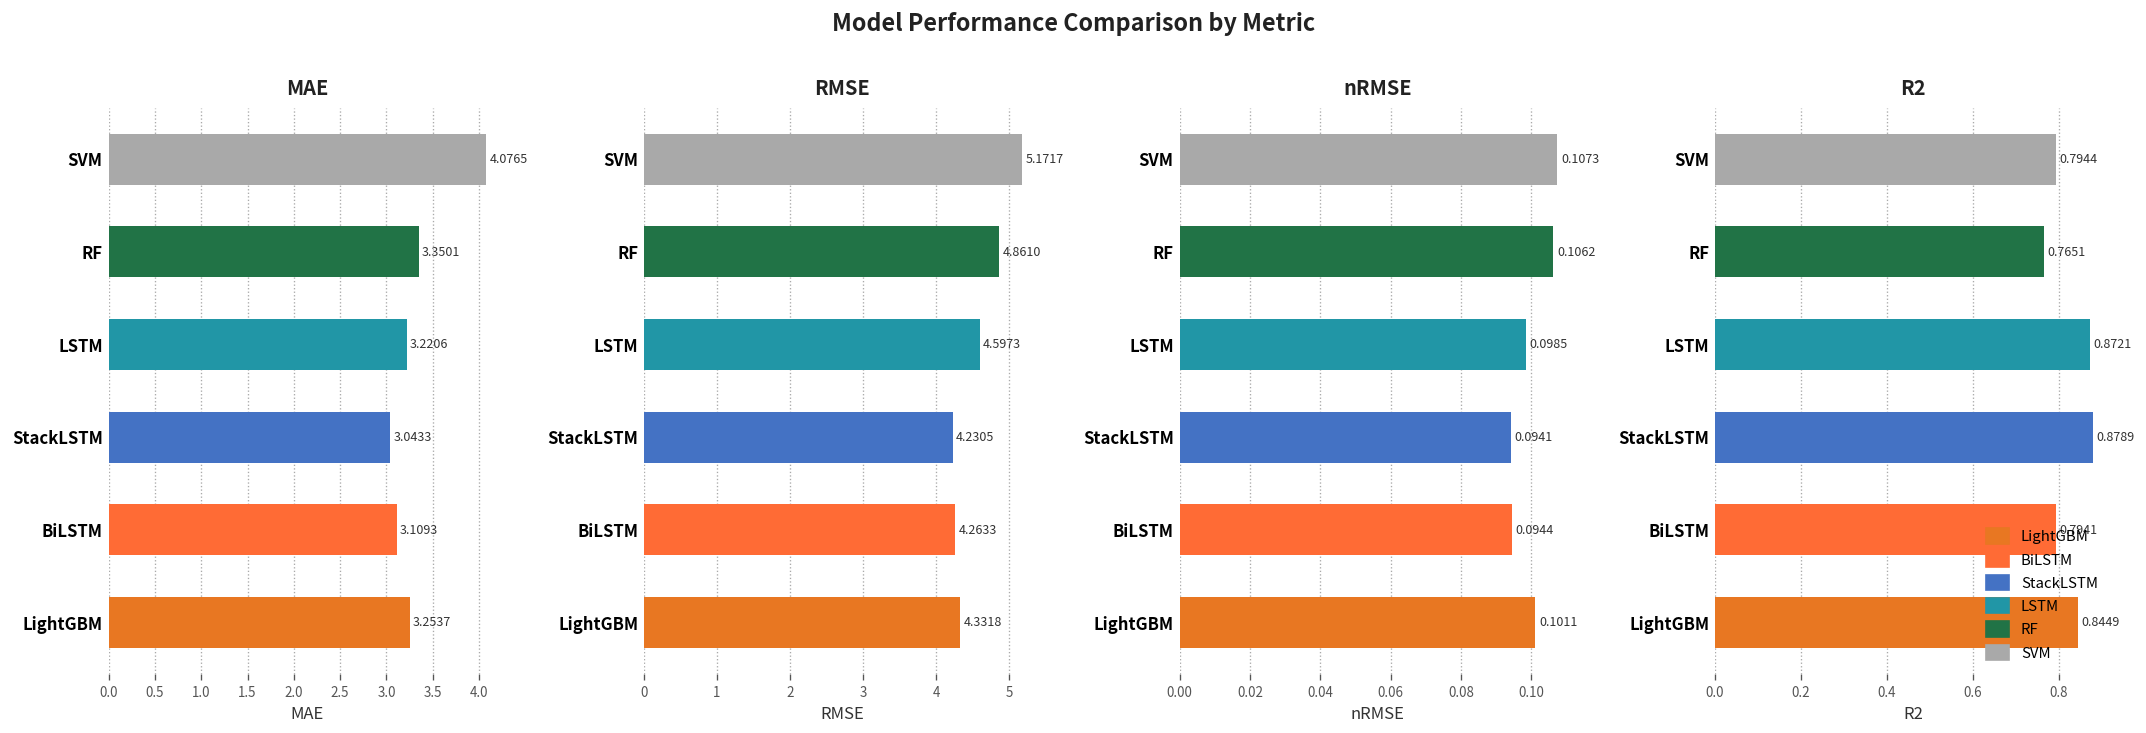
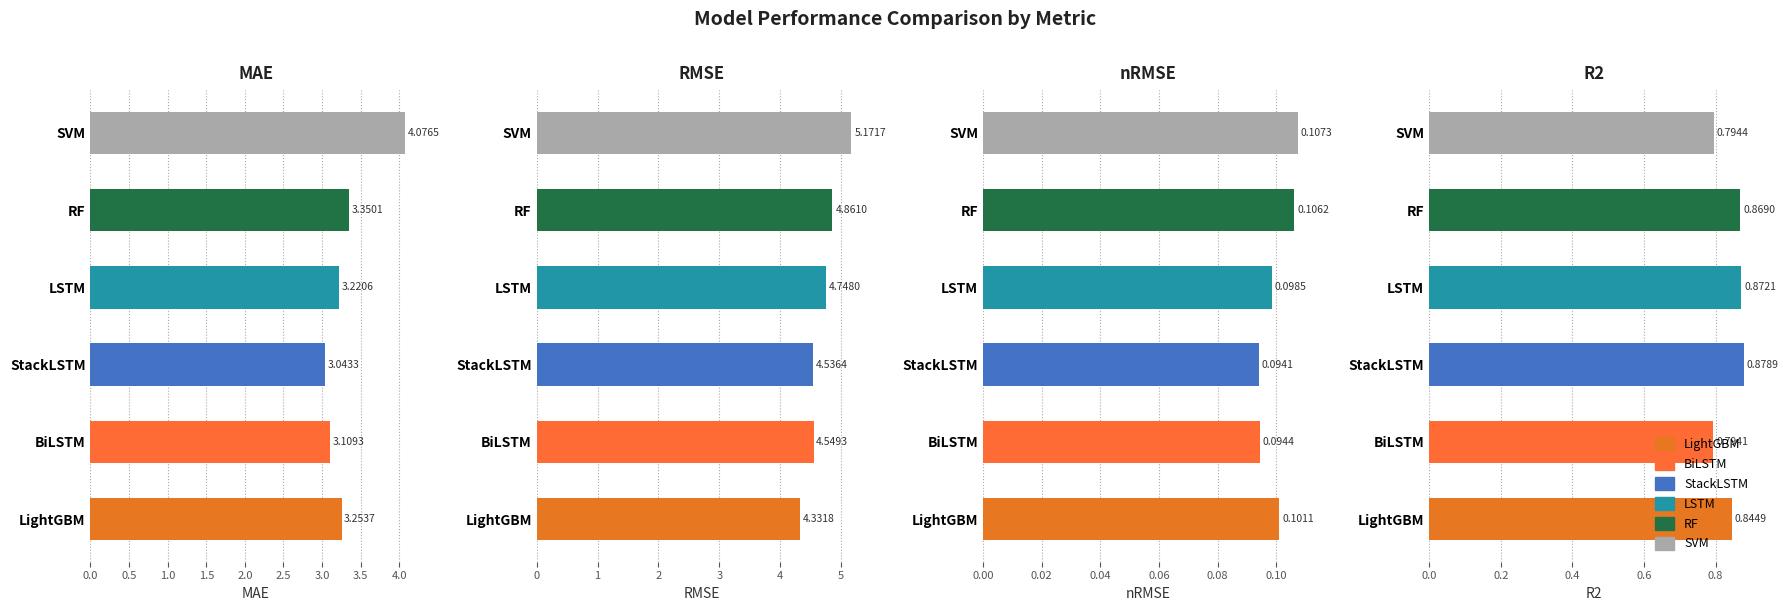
RMSE, LSTM: 4.5973 -> 4.7480
RMSE, StackLSTM: 4.2305 -> 4.5364
RMSE, BiLSTM: 4.2633 -> 4.5493
R2, RF: 0.7651 -> 0.8690
